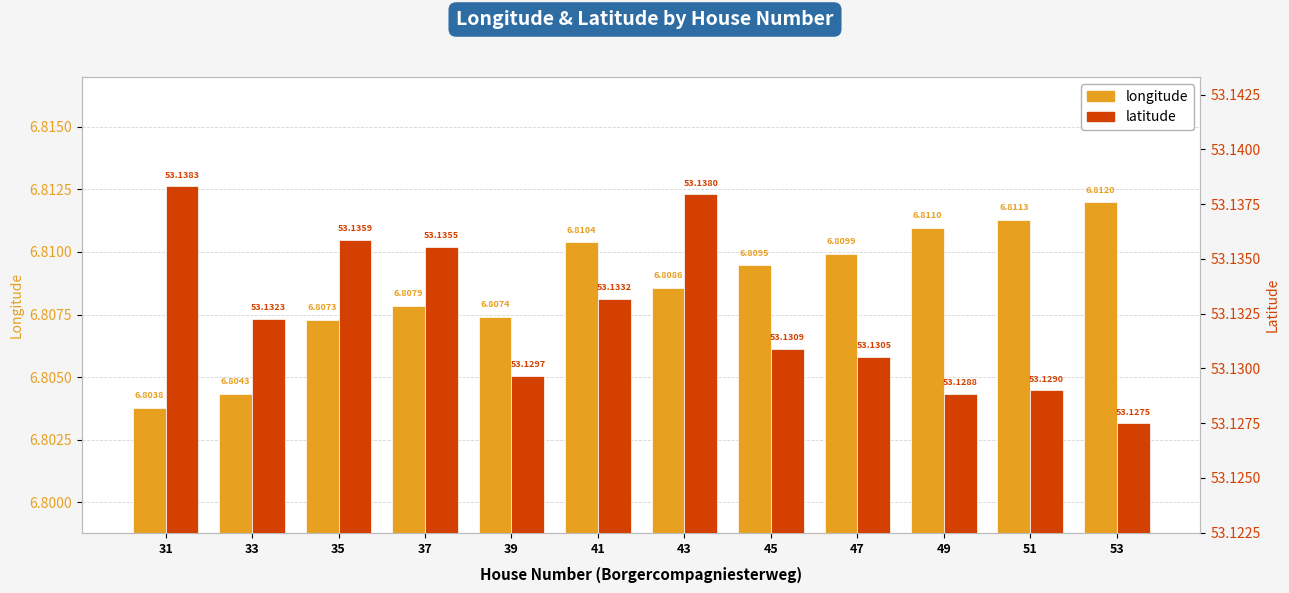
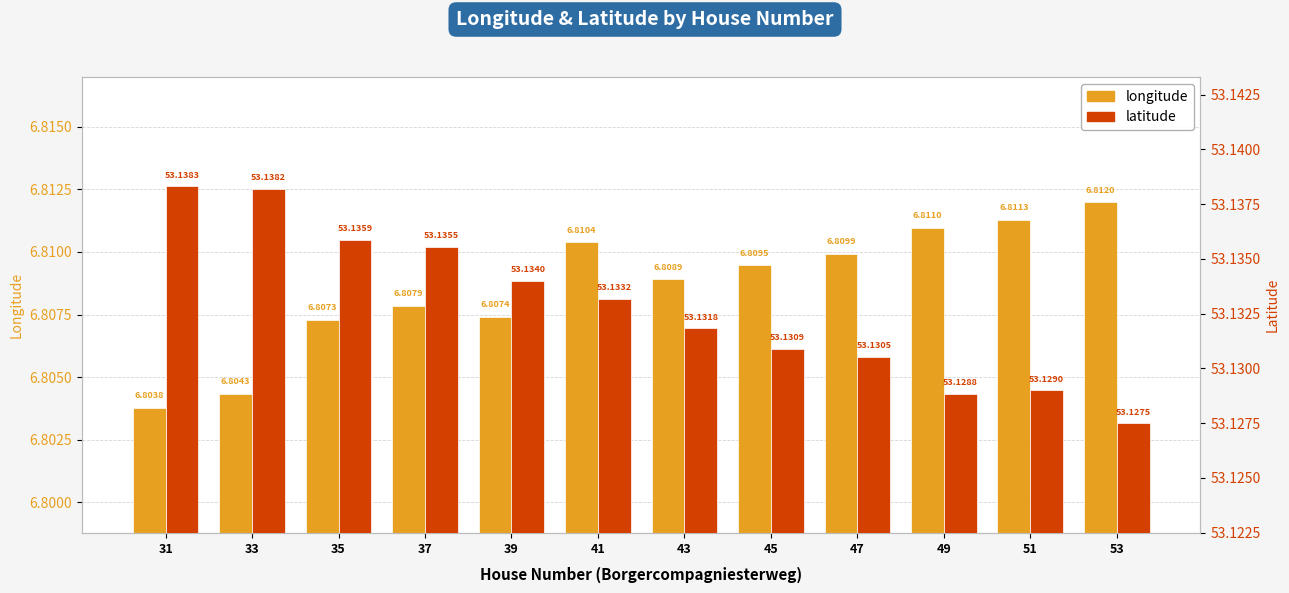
longitude, 43: 6.8086 -> 6.8089
latitude, 33: 53.1323 -> 53.1382
latitude, 39: 53.1297 -> 53.1340
latitude, 43: 53.1380 -> 53.1318
